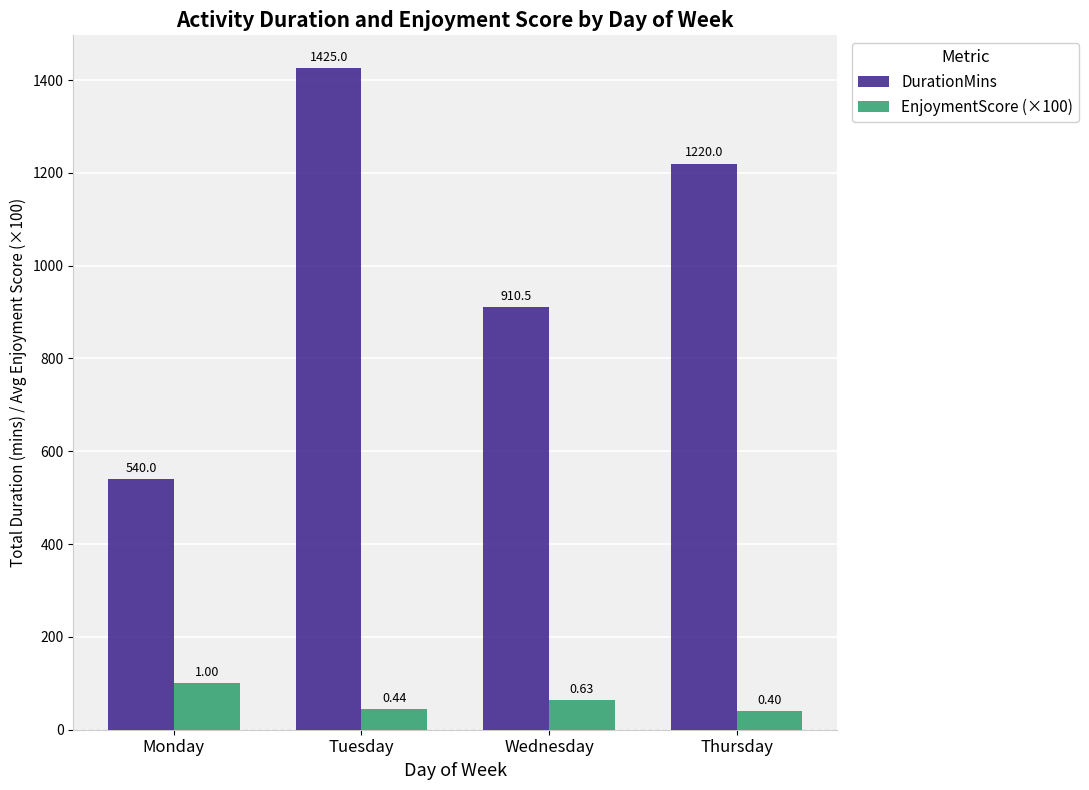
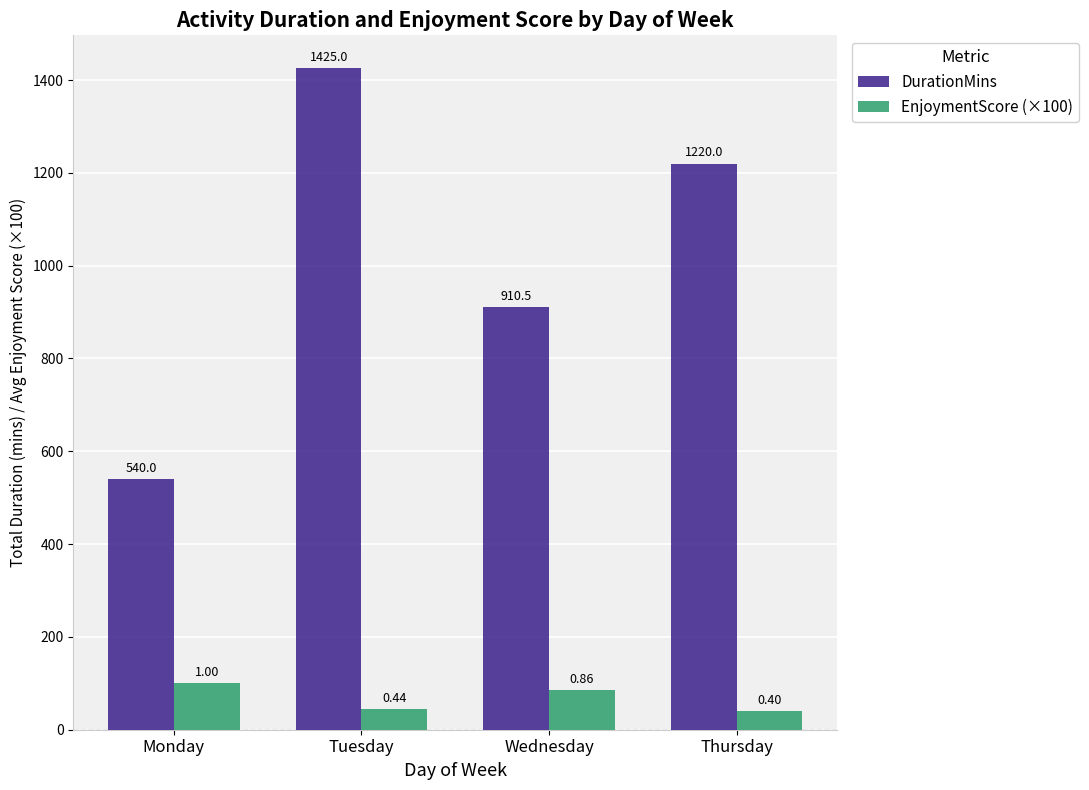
EnjoymentScore (×100), Wednesday: 0.63 -> 0.86
